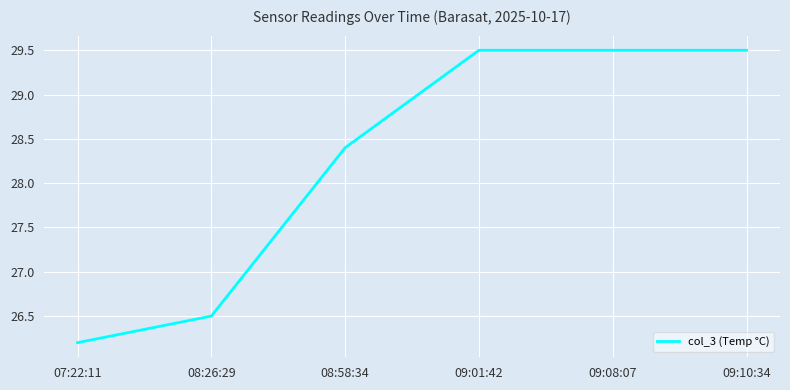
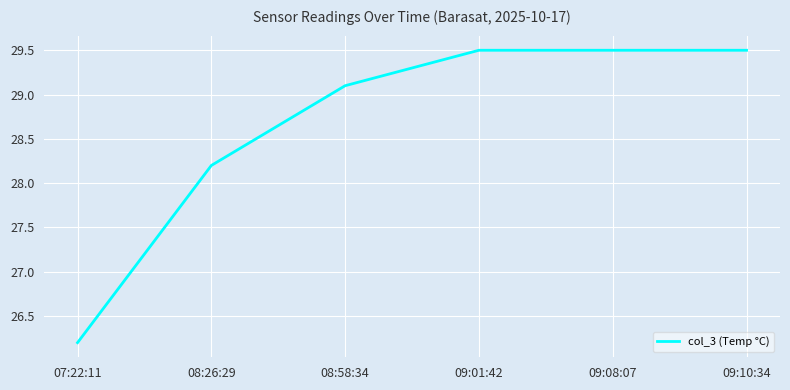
08:26:29: 26.5 -> 28.2
08:58:34: 28.4 -> 29.1
